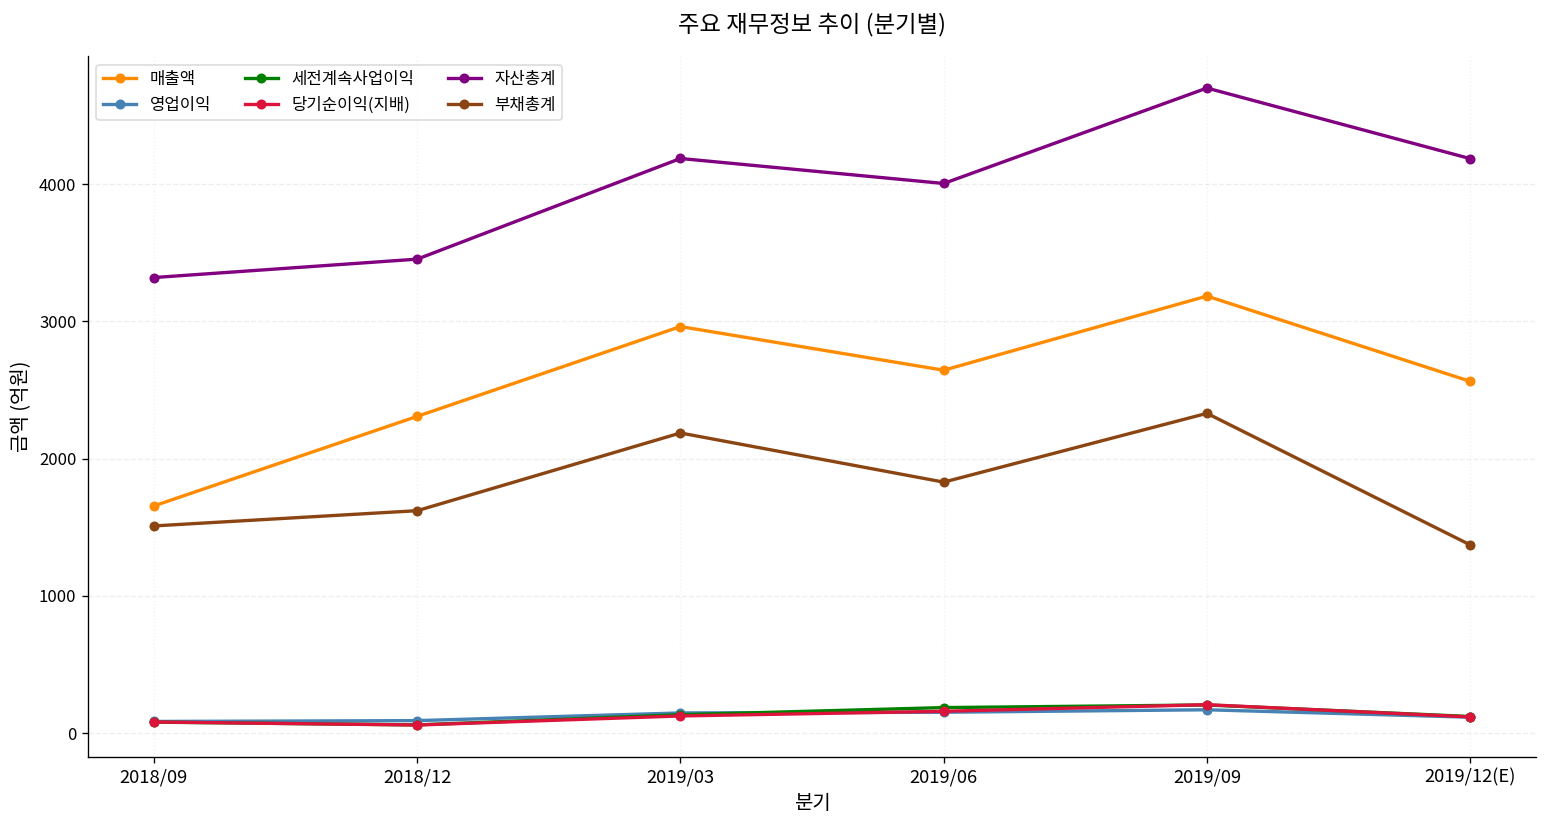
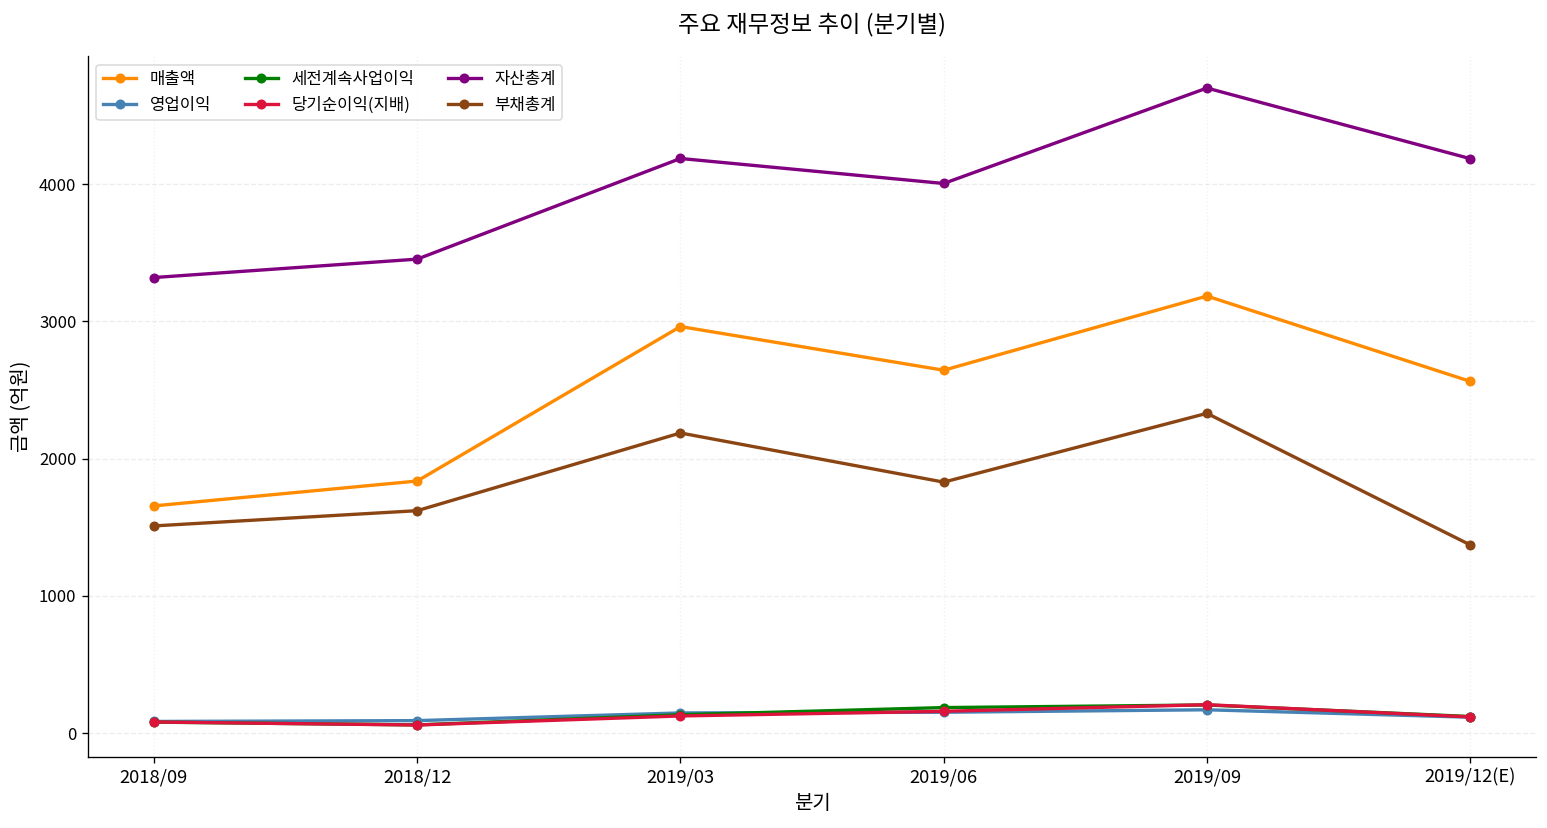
매출액, 2018/12: 2310 -> 1840
